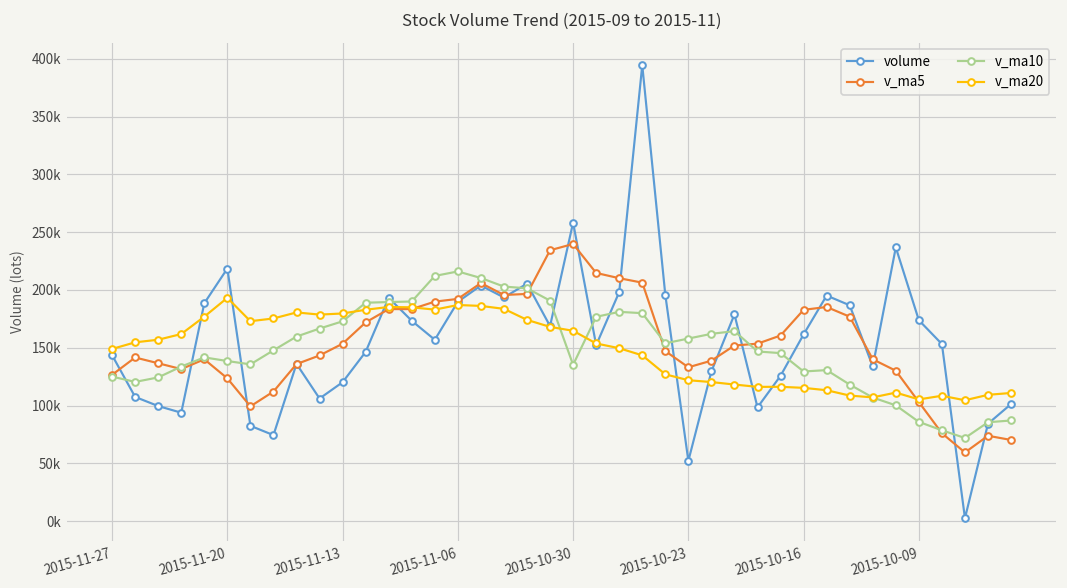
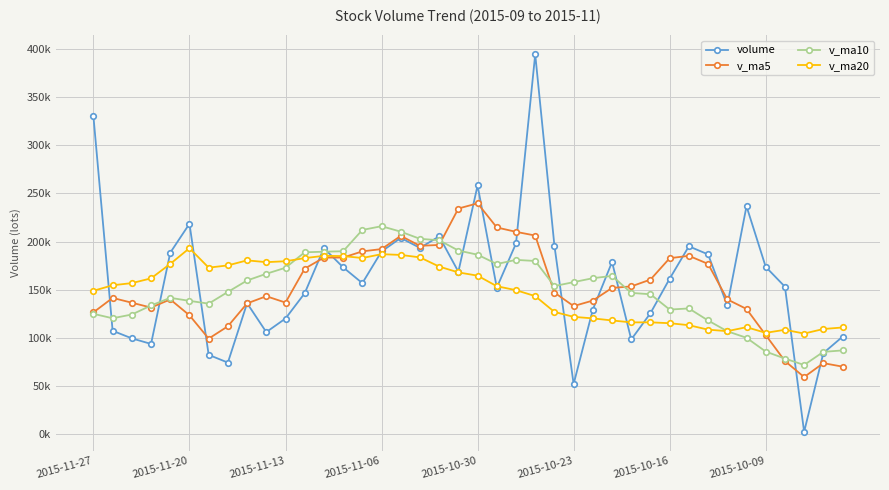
volume, 2015-11-27: 140000 -> 330000
v_ma5, 2015-11-13: 150000 -> 140000
v_ma10, 2015-10-30: 140000 -> 190000
